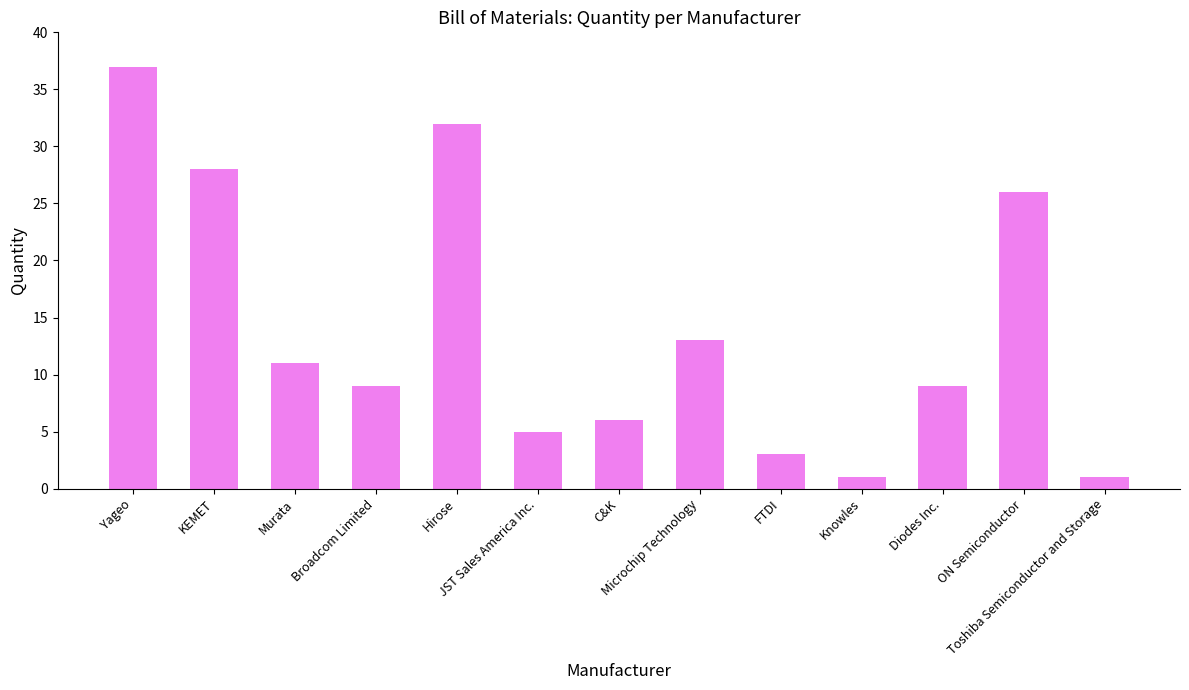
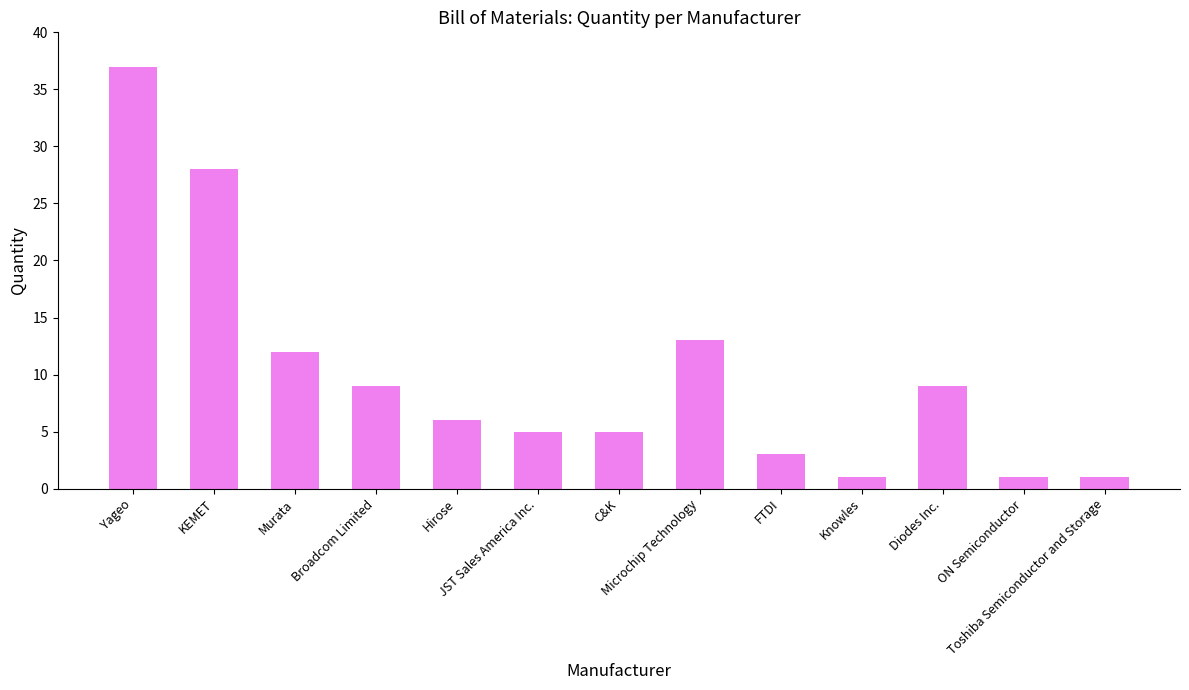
Murata: 11 -> 12
Hirose: 32 -> 6
C&K: 6 -> 5
ON Semiconductor: 26 -> 1
